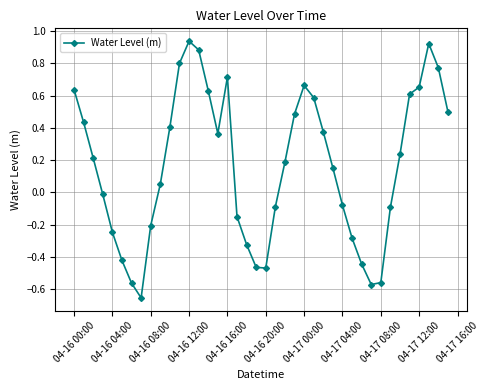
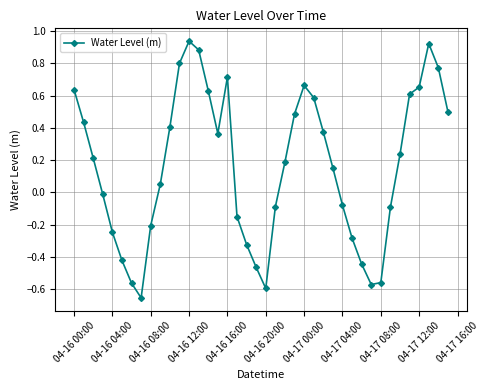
04-16 20:00: -0.47 -> -0.60
